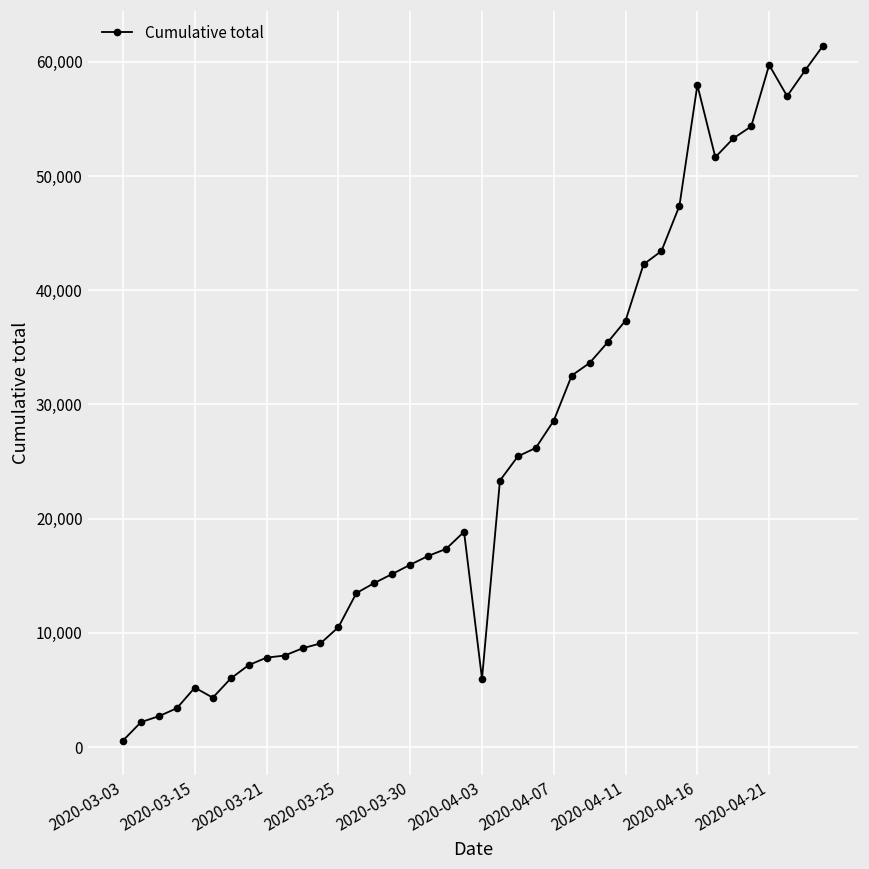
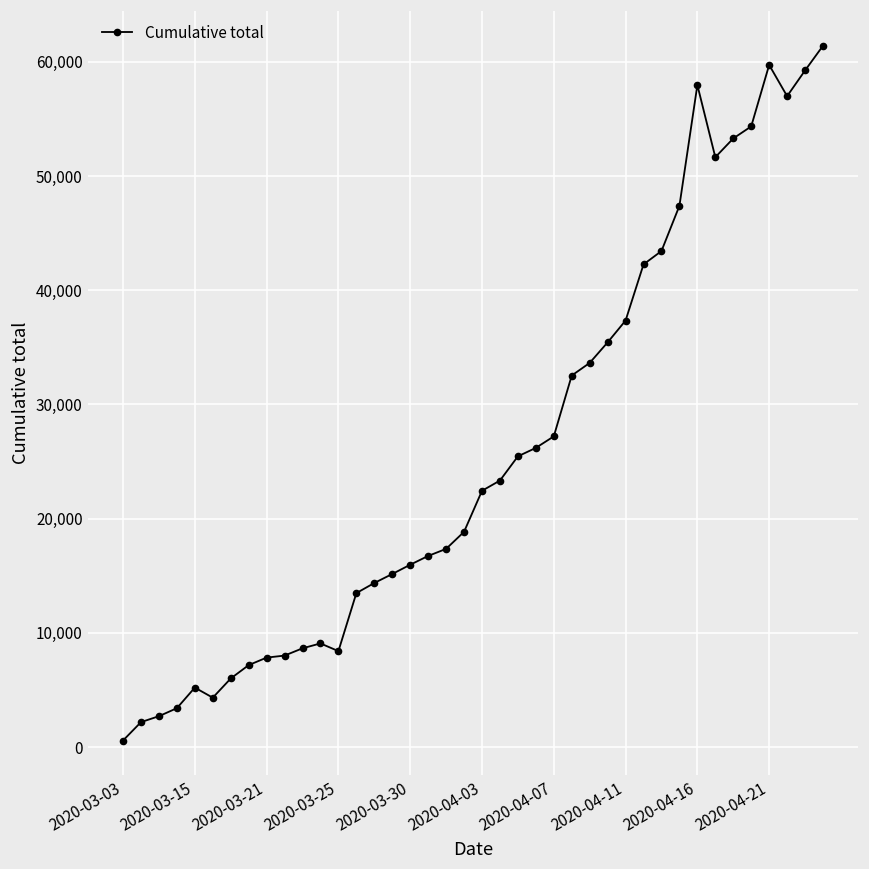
2020-03-25: 10,500 -> 8,400
2020-04-03: 6,000 -> 22,400
2020-04-07: 28,600 -> 27,200
